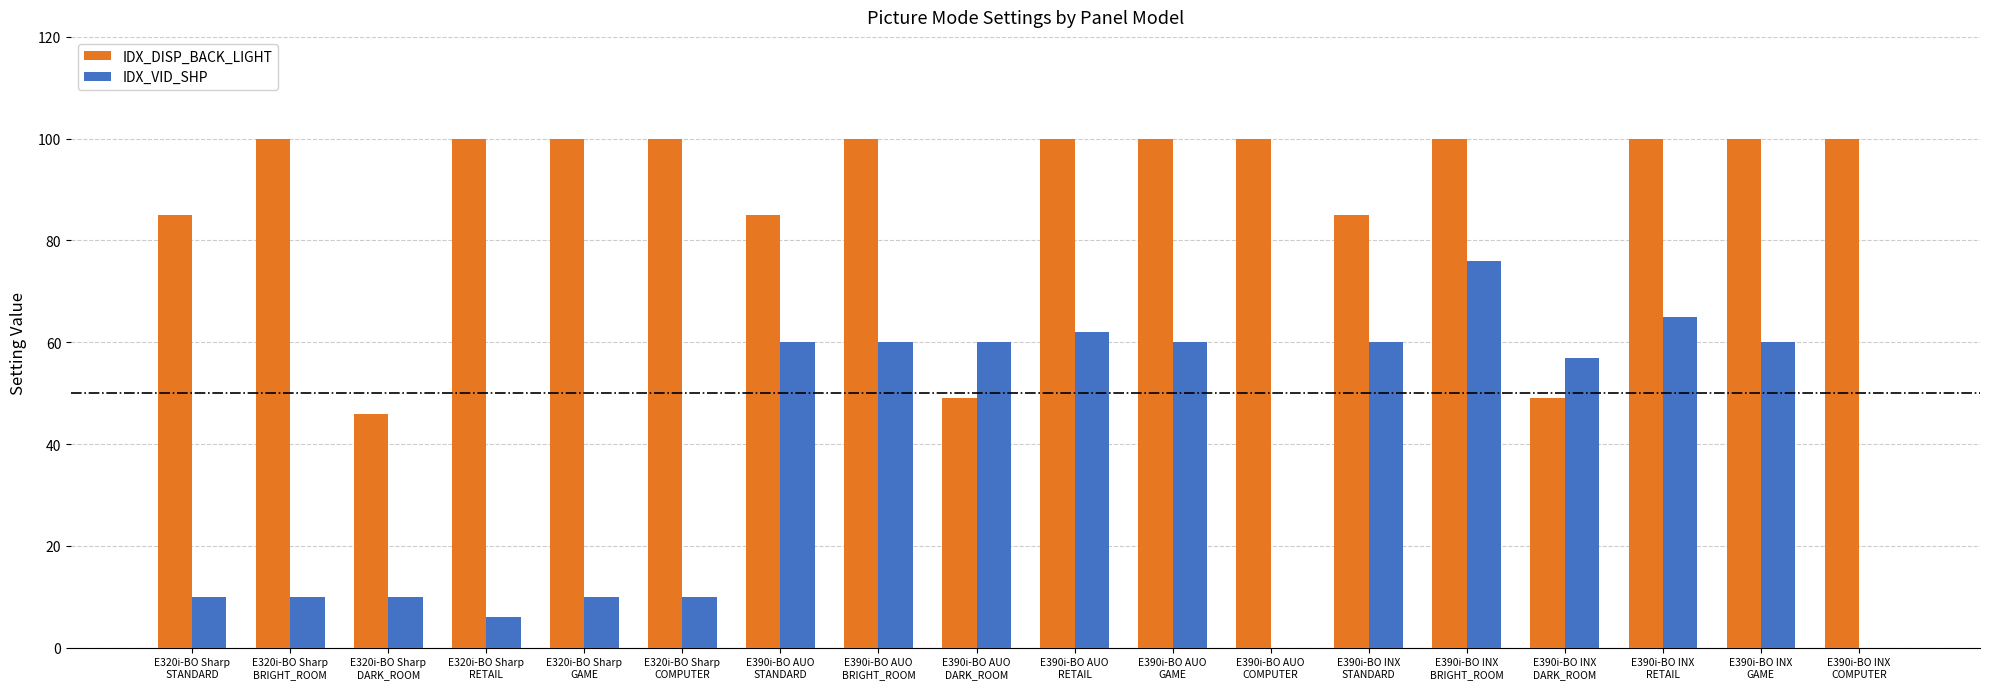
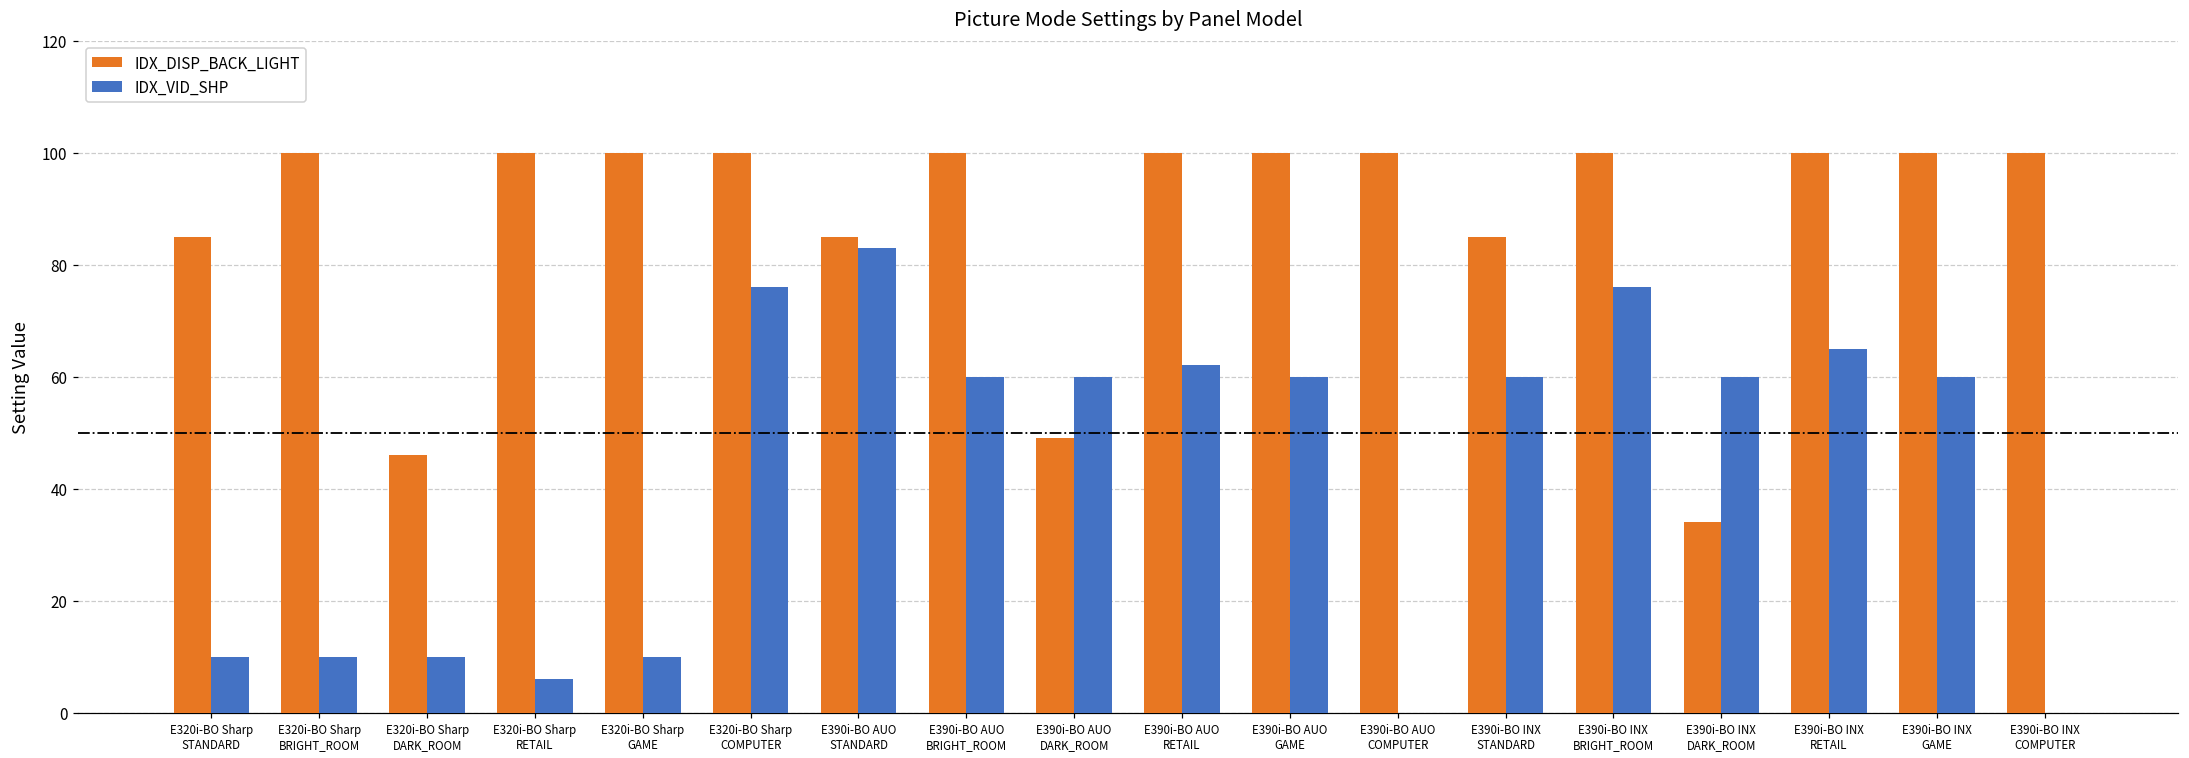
IDX_VID_SHP, E320i-BO Sharp COMPUTER: 10 -> 76
IDX_VID_SHP, E390i-BO AUO STANDARD: 60 -> 83
IDX_DISP_BACK_LIGHT, E390i-BO INX DARK_ROOM: 49 -> 34
IDX_VID_SHP, E390i-BO INX DARK_ROOM: 57 -> 60
